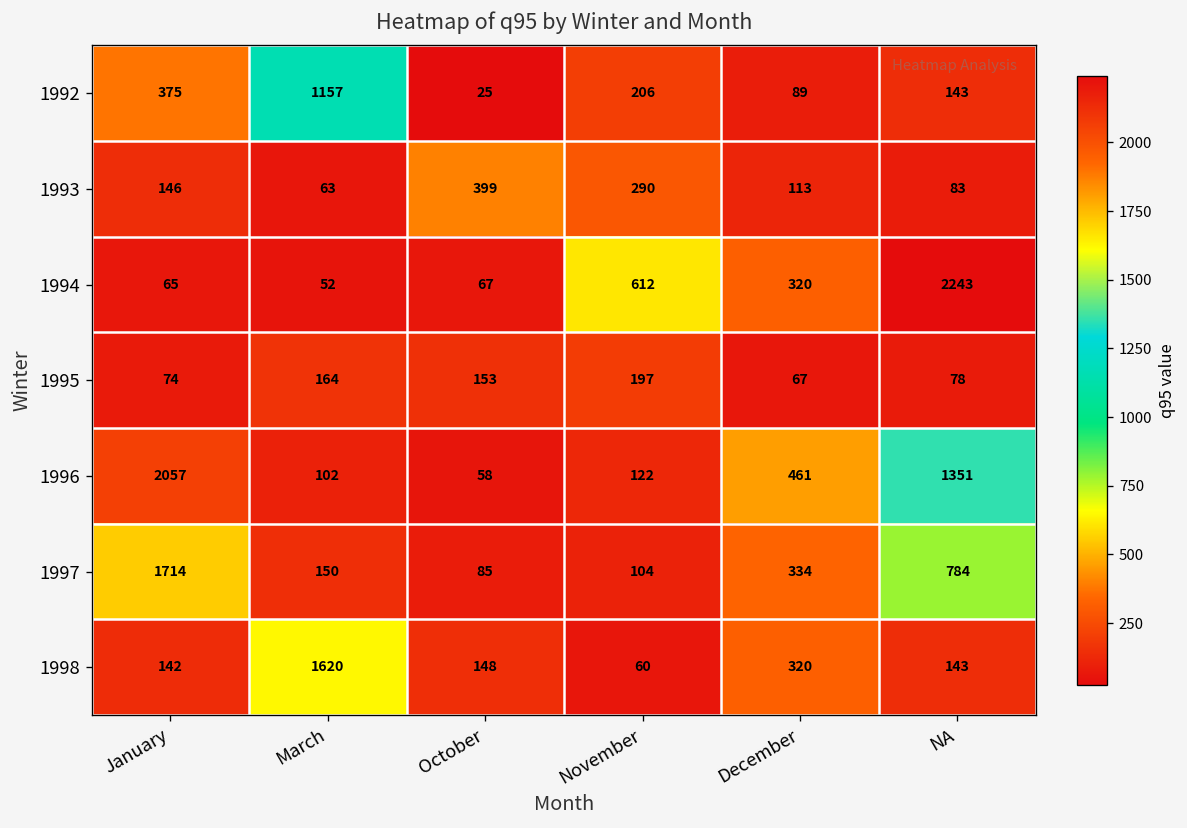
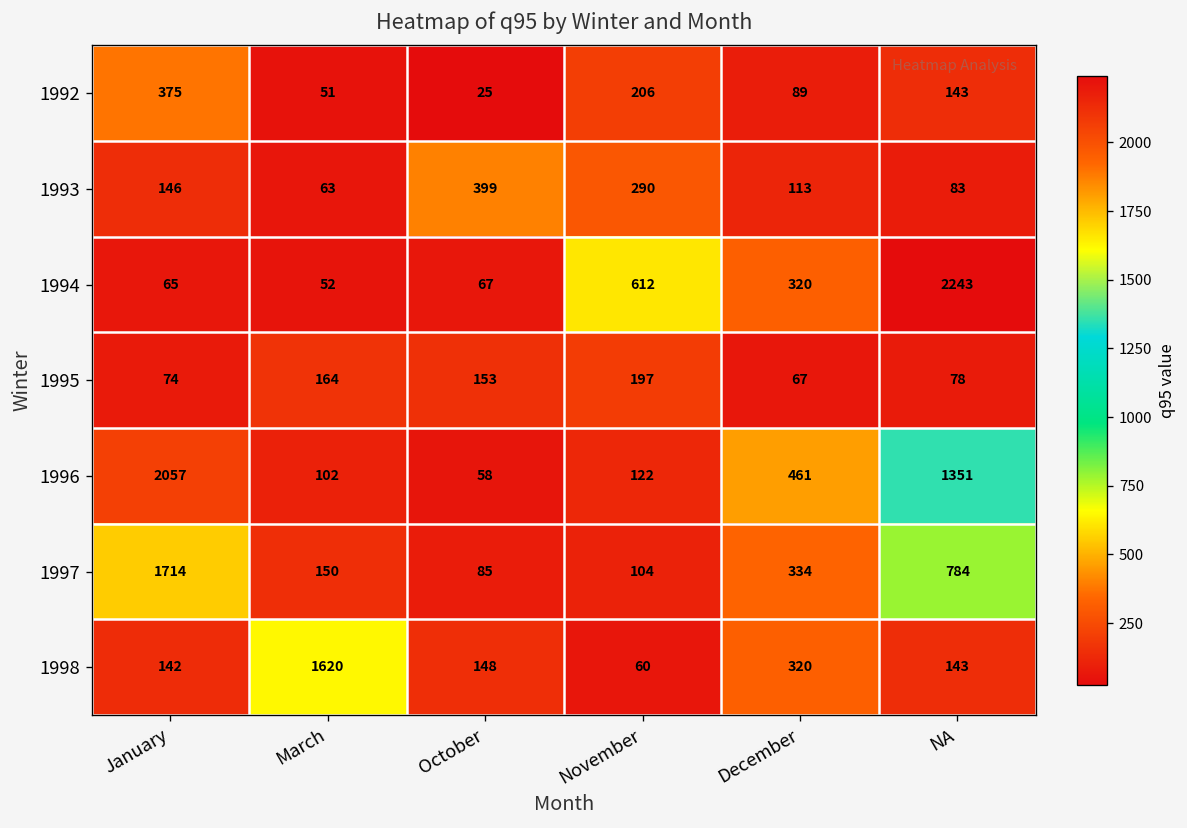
1992, March: 1157 -> 51
